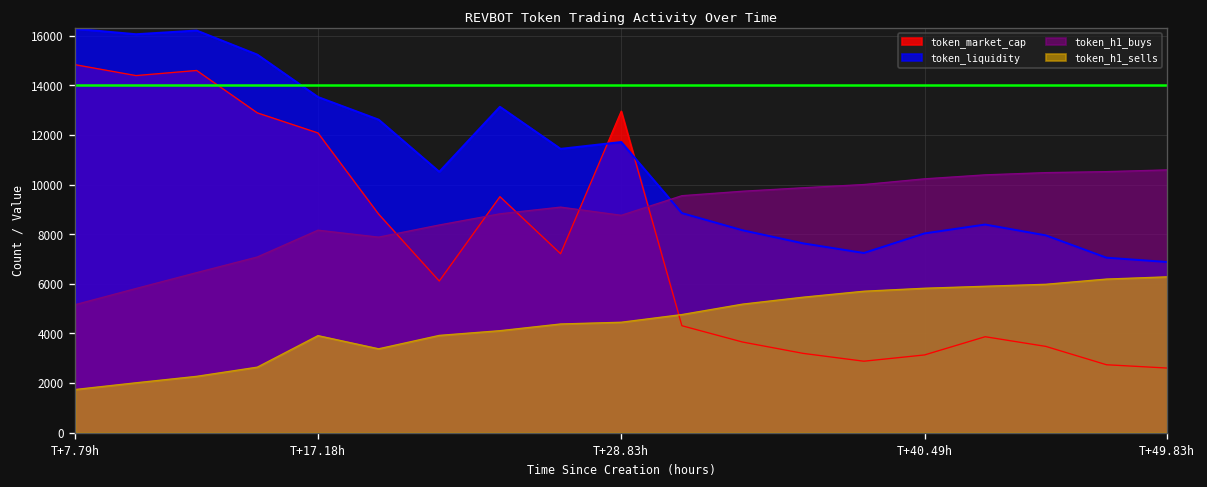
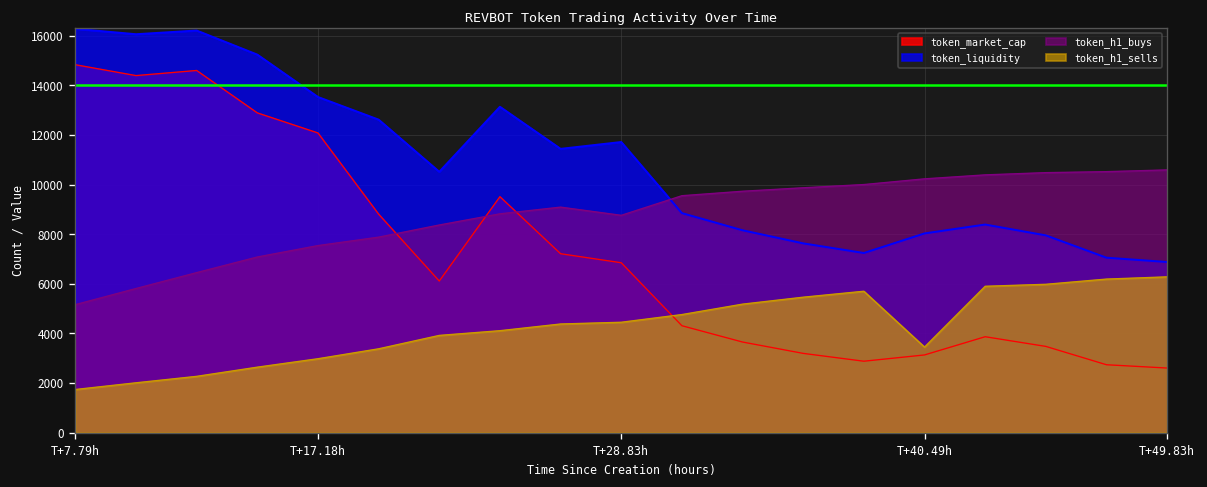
token_h1_buys, T+17.18h: 8200 -> 7500
token_h1_sells, T+17.18h: 3900 -> 3000
token_market_cap, T+28.83h: 13000 -> 6800
token_h1_sells, T+40.49h: 5800 -> 3500
